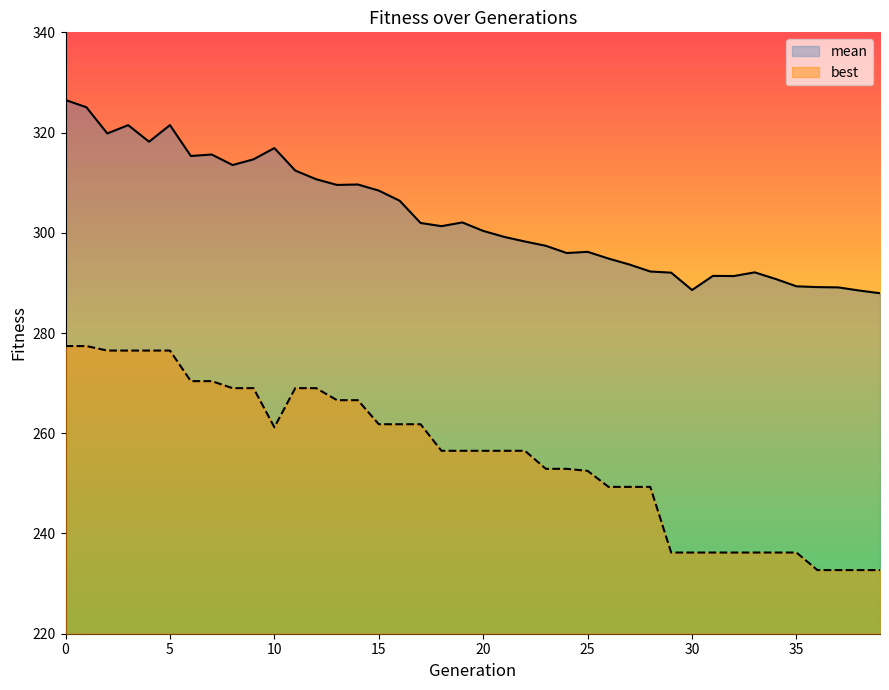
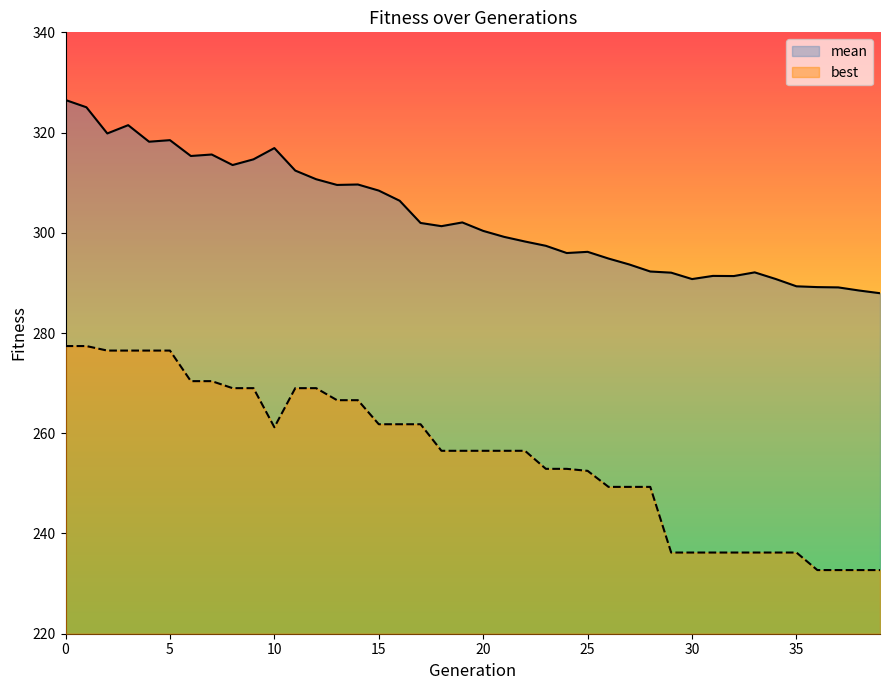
mean, 5: 321 -> 318
mean, 30: 289 -> 291
